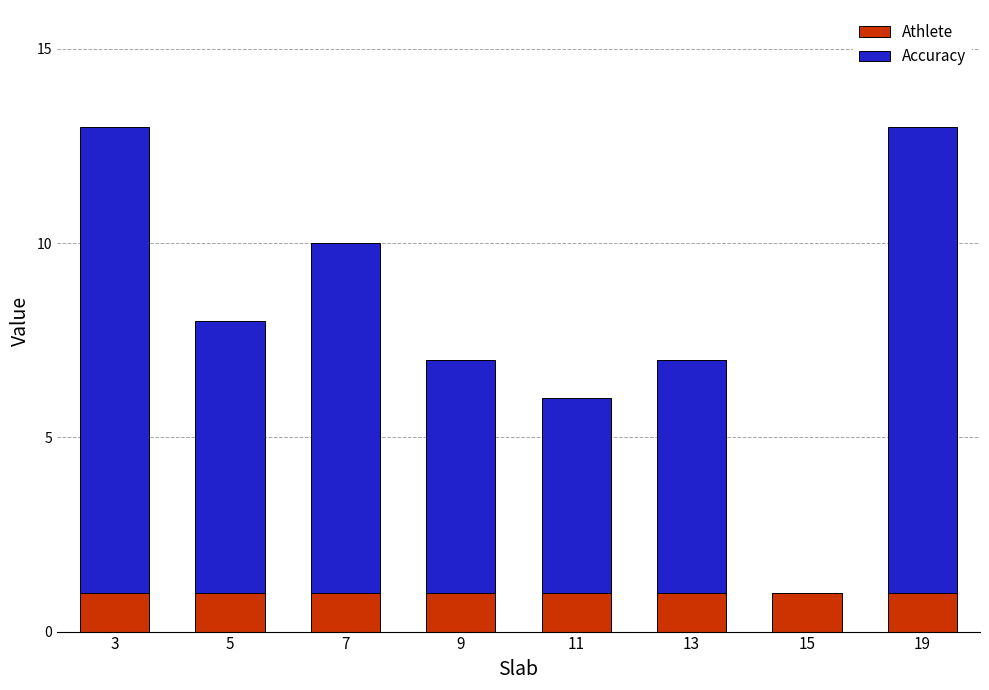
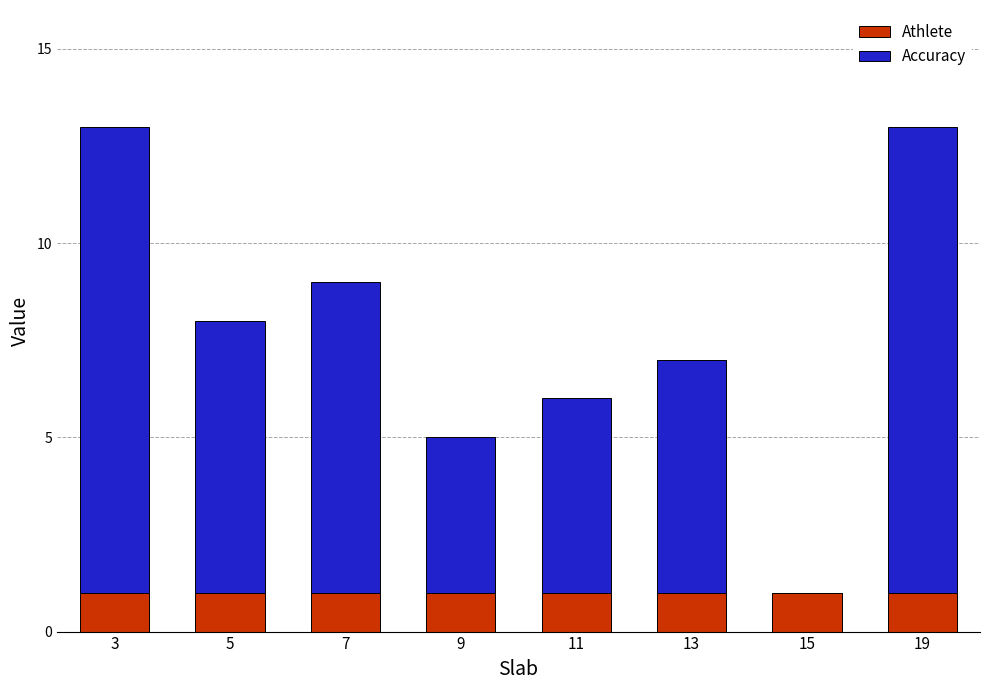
Accuracy, 7: 9 -> 8
Accuracy, 9: 6 -> 4
